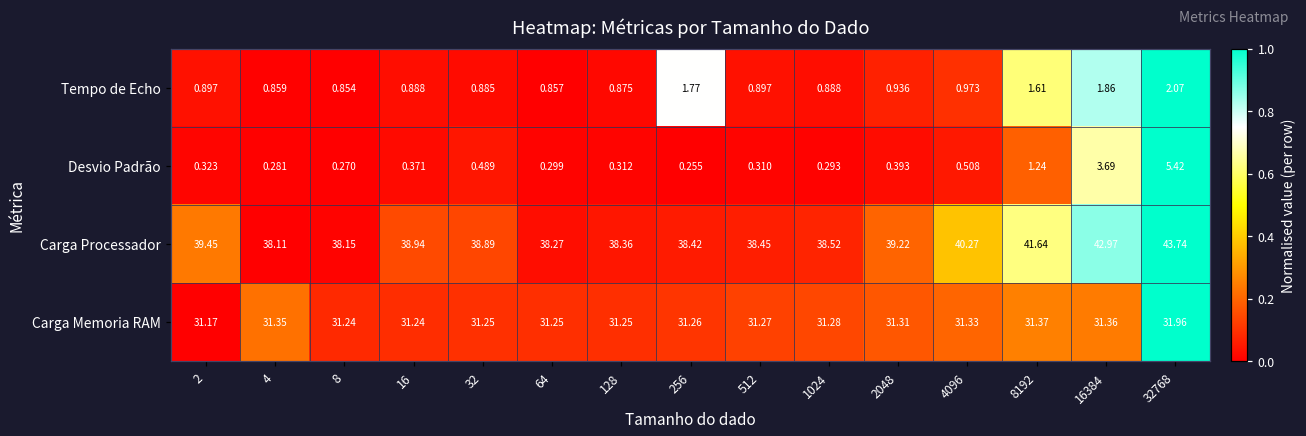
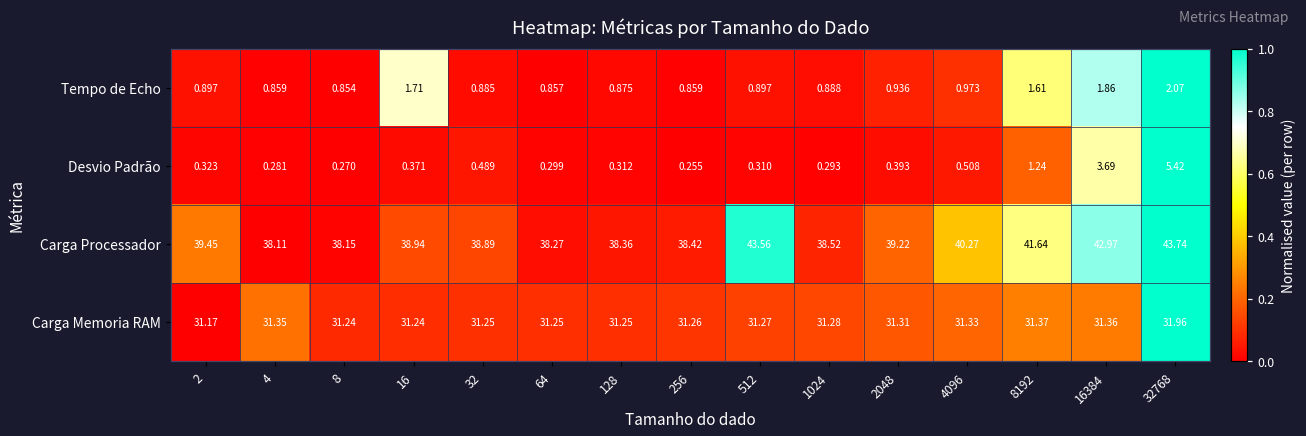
Tempo de Echo, 16: 0.888 -> 1.71
Tempo de Echo, 256: 1.77 -> 0.859
Carga Processador, 512: 38.45 -> 43.56
